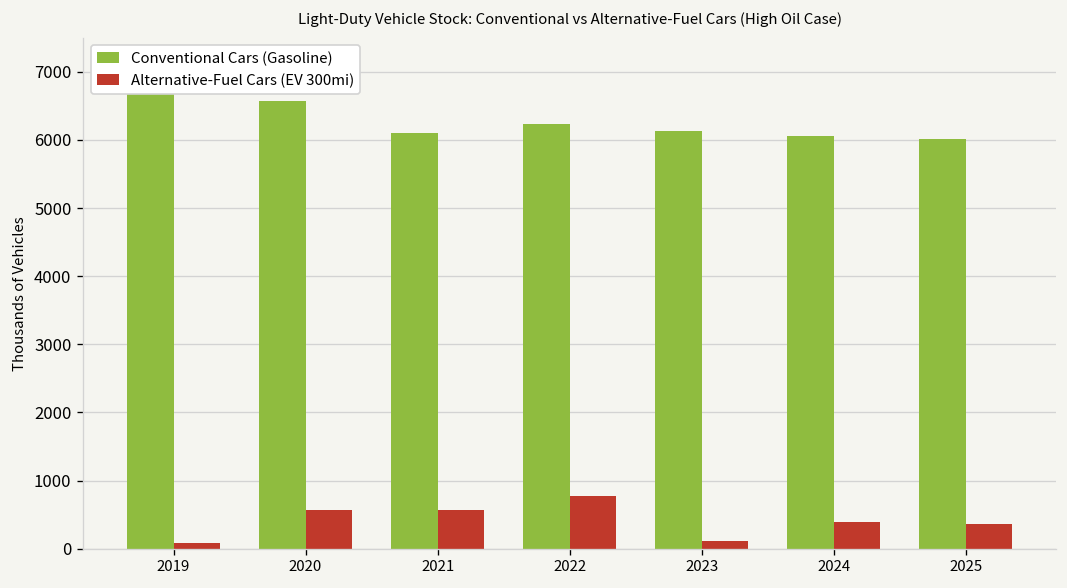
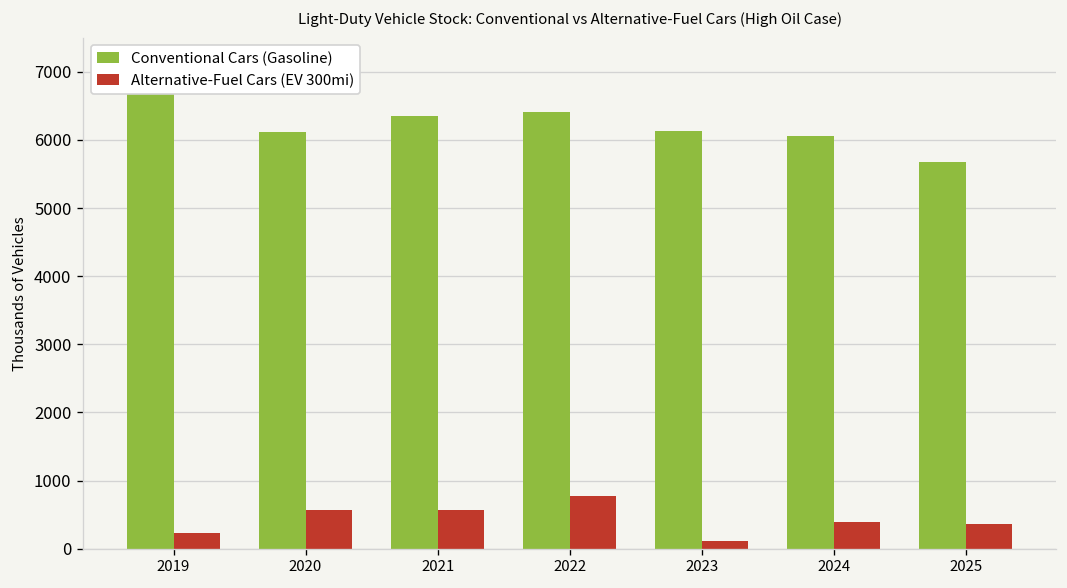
Alternative-Fuel Cars (EV 300mi), 2019: 100 -> 200
Conventional Cars (Gasoline), 2020: 6600 -> 6100
Conventional Cars (Gasoline), 2021: 6100 -> 6400
Conventional Cars (Gasoline), 2022: 6200 -> 6400
Conventional Cars (Gasoline), 2025: 6000 -> 5700
